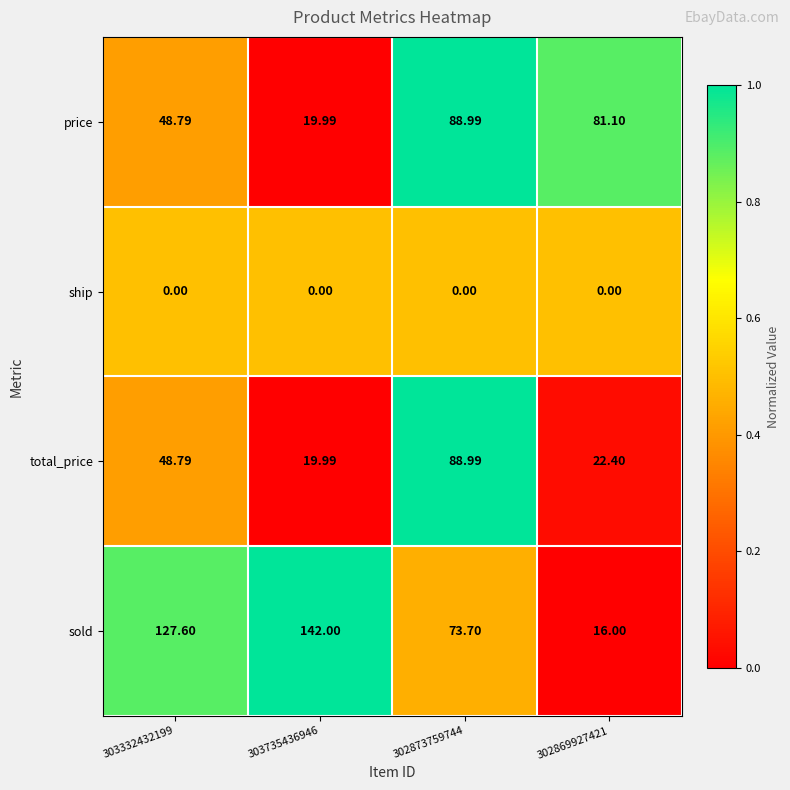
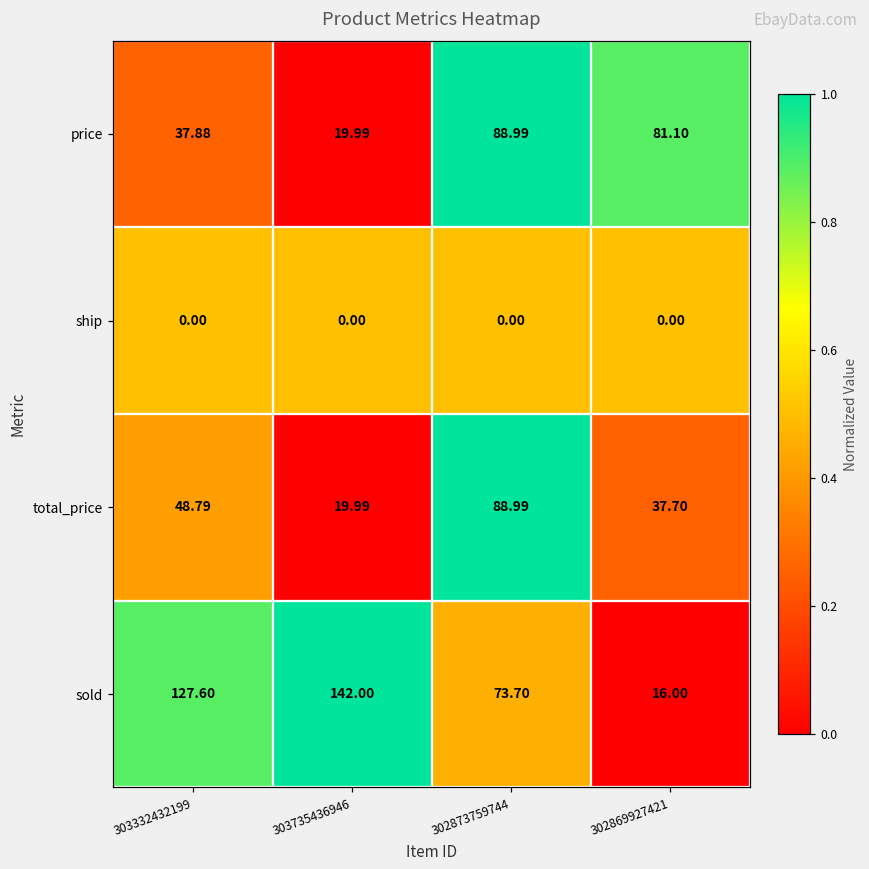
price, 303332432199: 48.79 -> 37.88
total_price, 302869927421: 22.40 -> 37.70
